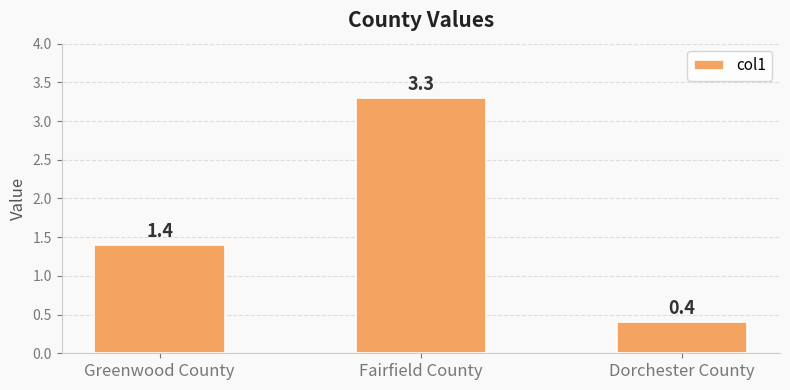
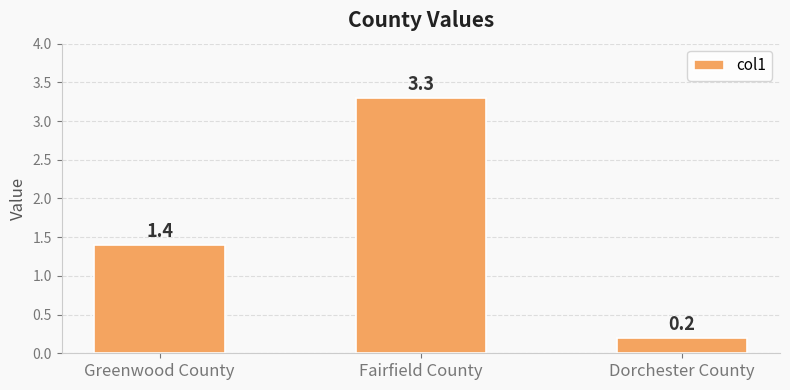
Dorchester County: 0.4 -> 0.2
